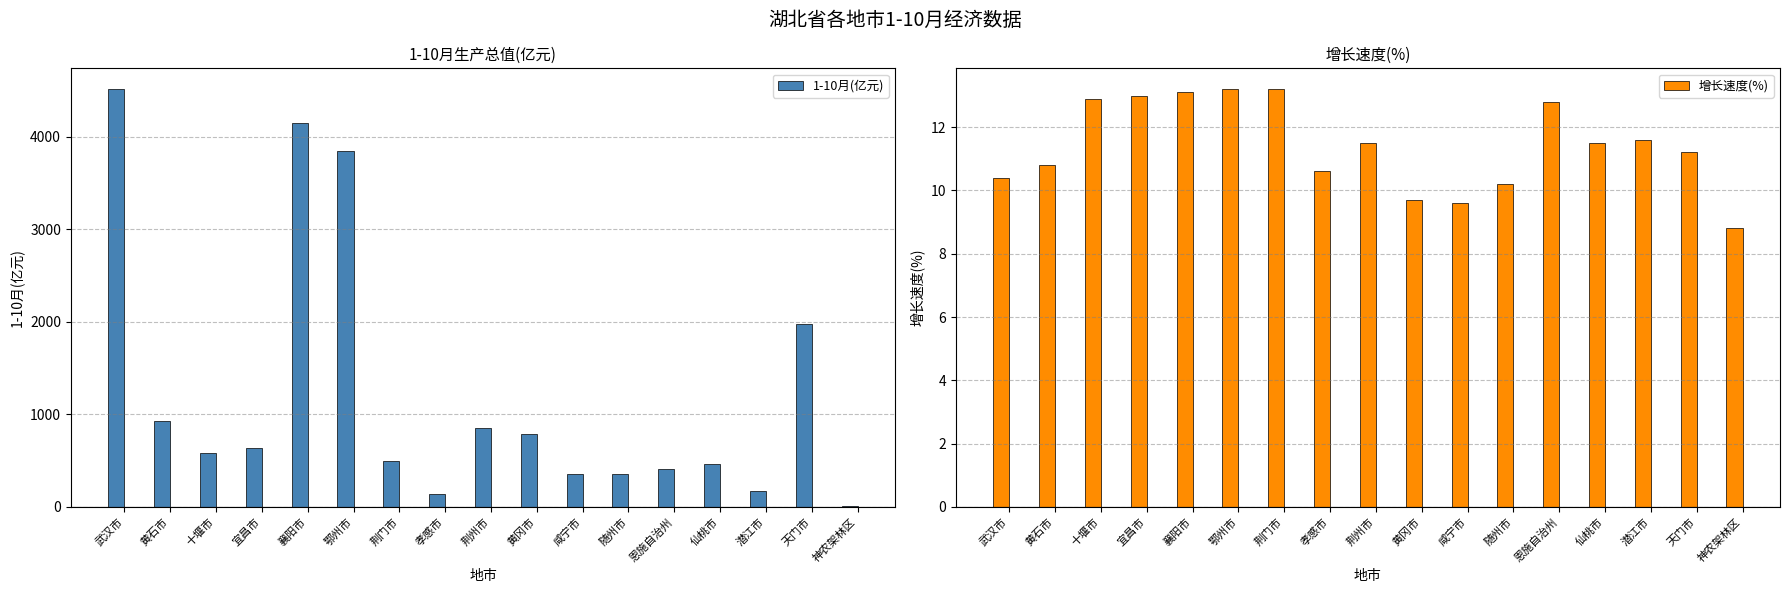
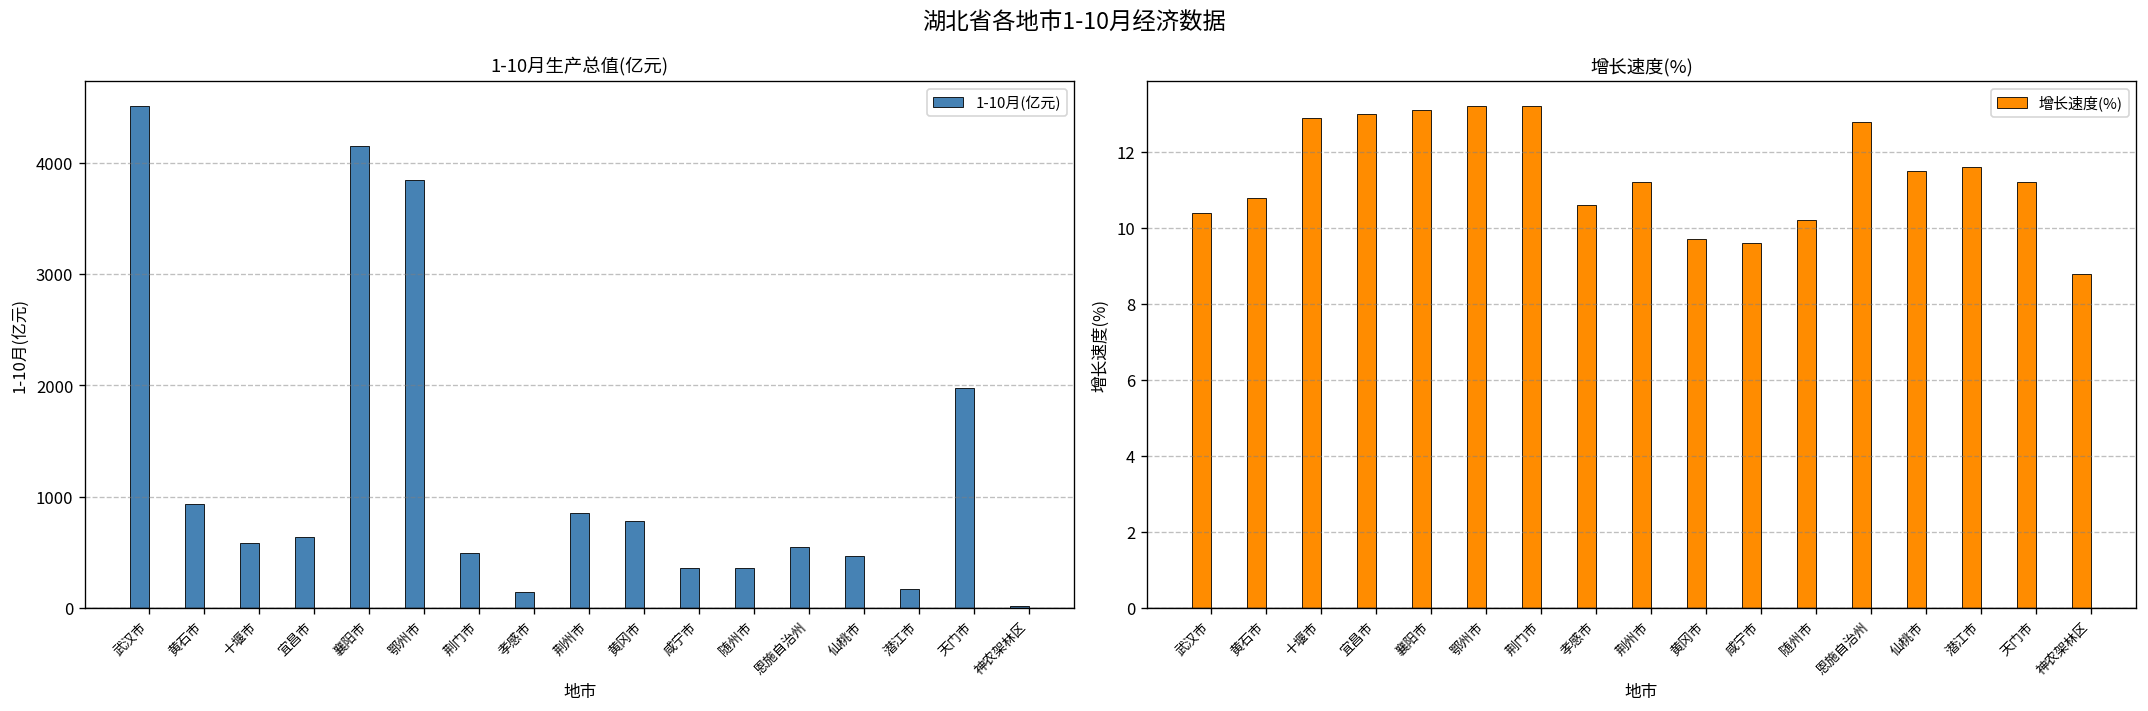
1-10月生产总值(亿元), 恩施自治州: 400 -> 500
增长速度(%), 荆州市: 11.5 -> 11.2
